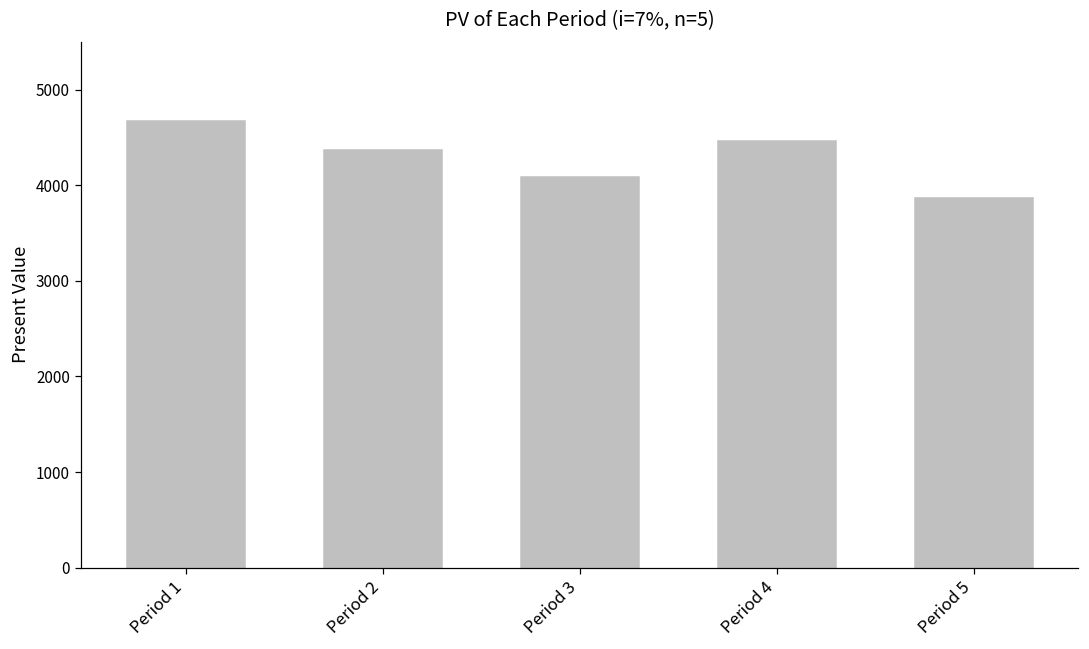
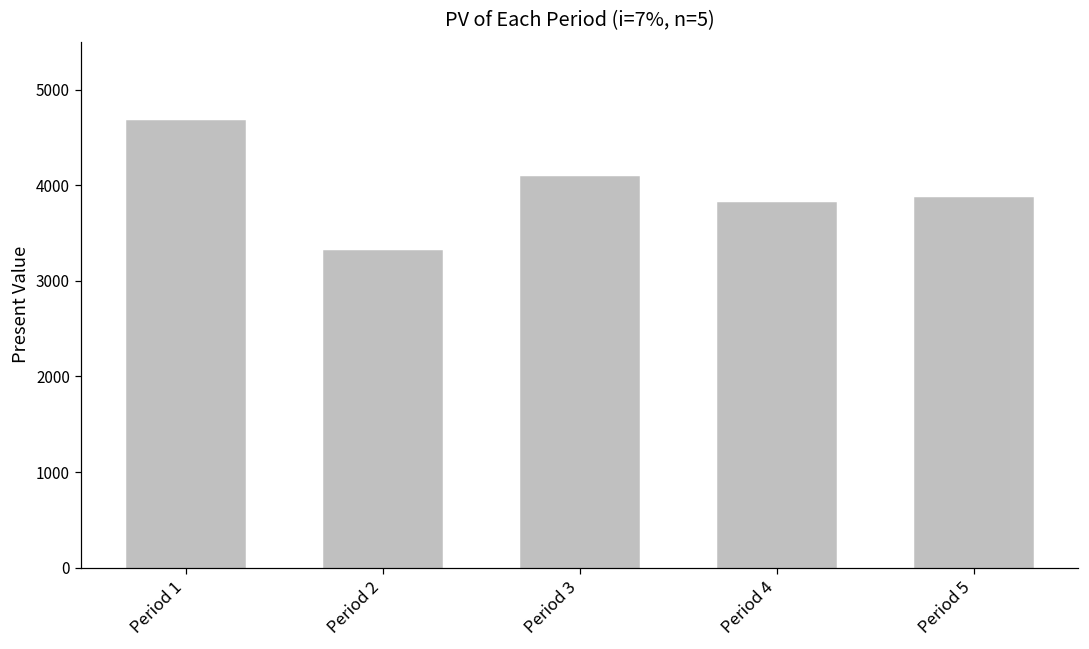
Period 2: 4400 -> 3300
Period 4: 4500 -> 3800
